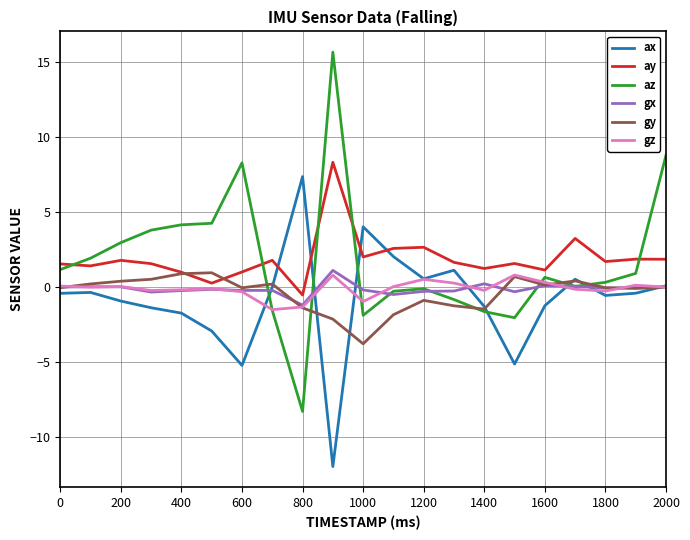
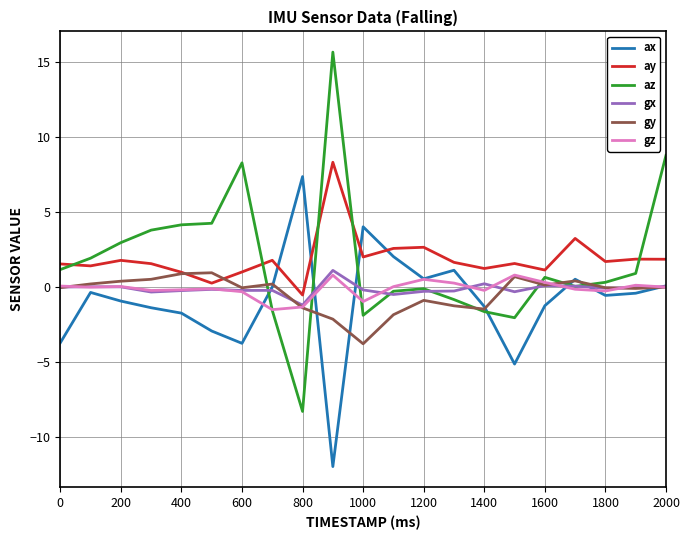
ax, 0: -0.4 -> -3.7
ax, 600: -5.2 -> -3.8
